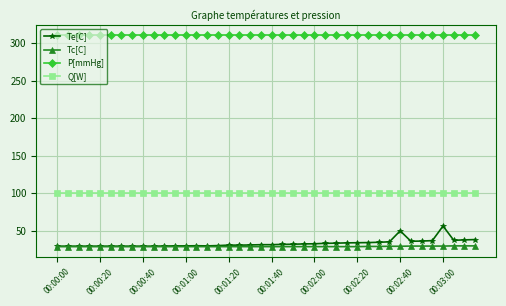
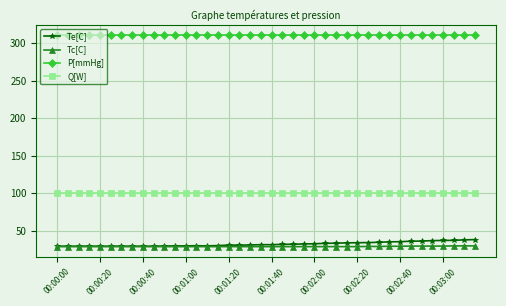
Te[C], 00:02:40: 50 -> 40
Te[C], 00:03:00: 60 -> 40
